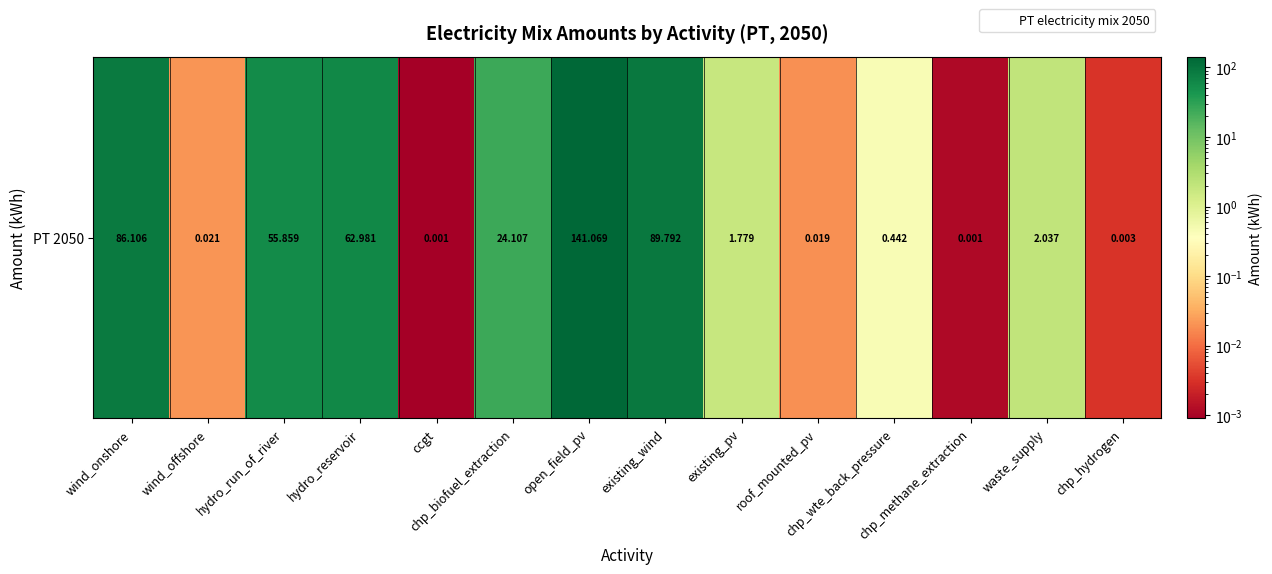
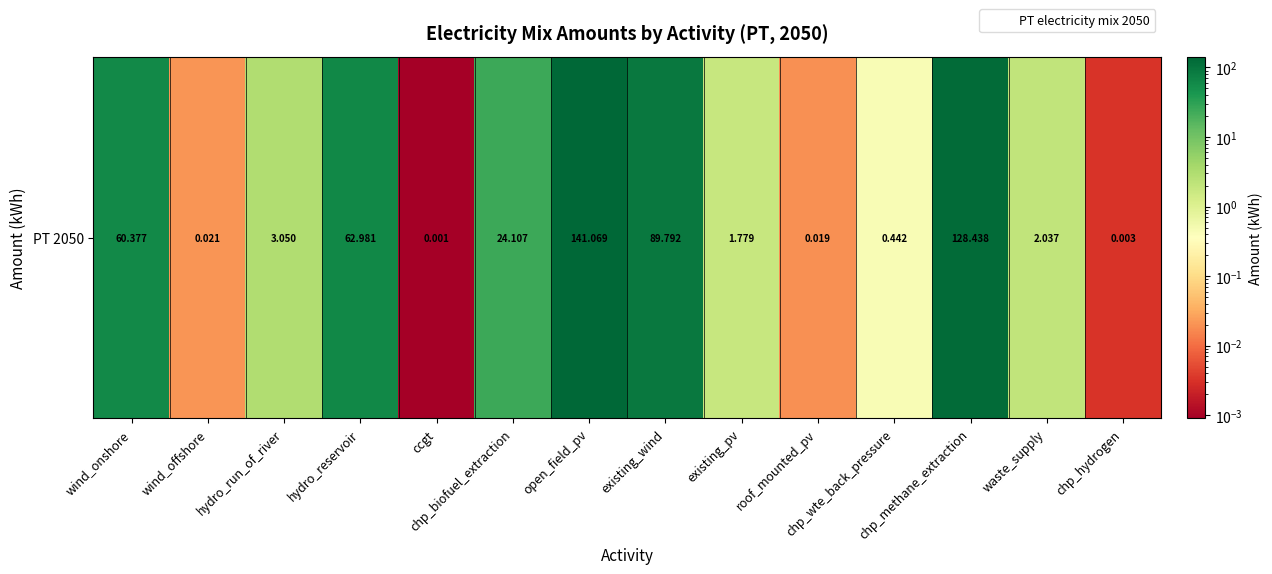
PT 2050, wind_onshore: 86.106 -> 60.377
PT 2050, hydro_run_of_river: 55.859 -> 3.050
PT 2050, chp_methane_extraction: 0.001 -> 128.438
